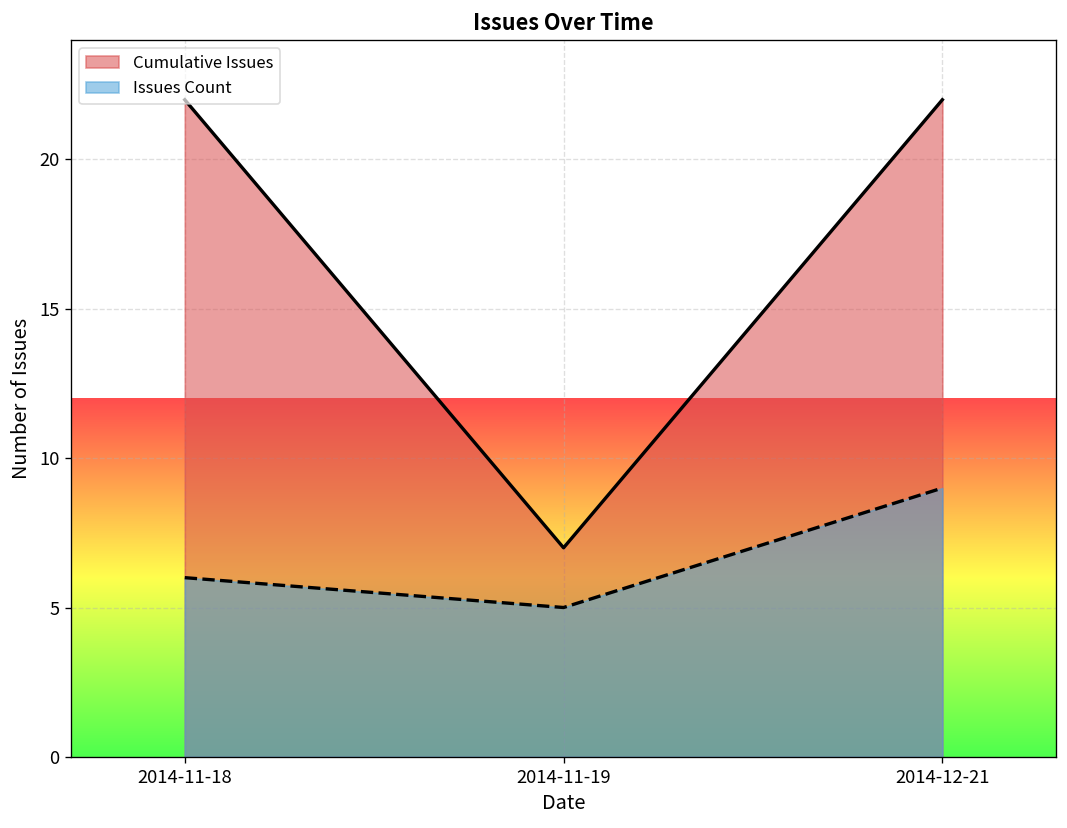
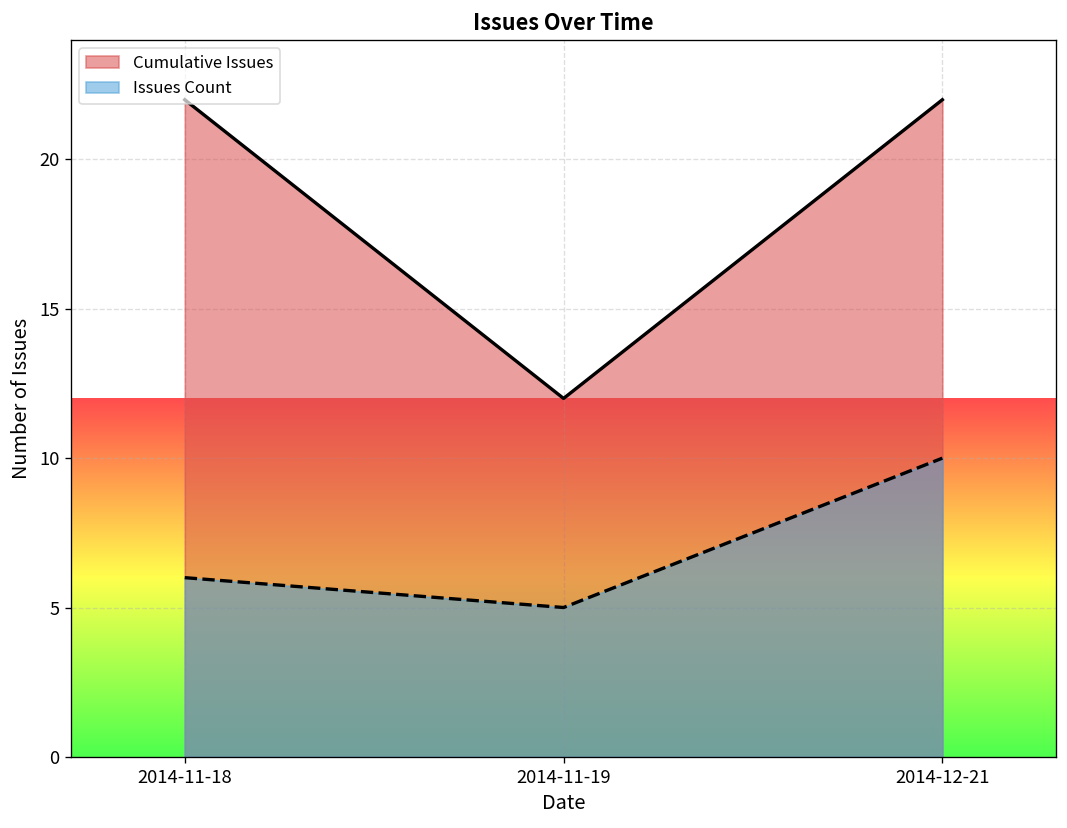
Cumulative Issues, 2014-11-19: 7 -> 12
Issues Count, 2014-12-21: 9 -> 10
